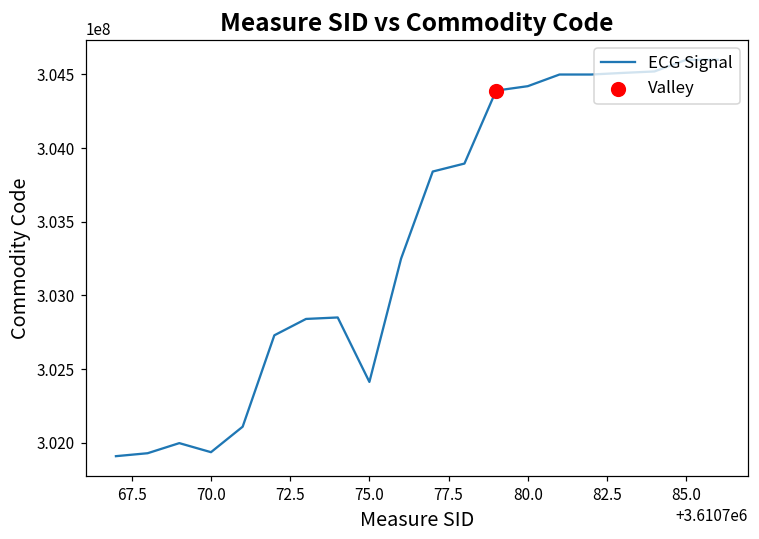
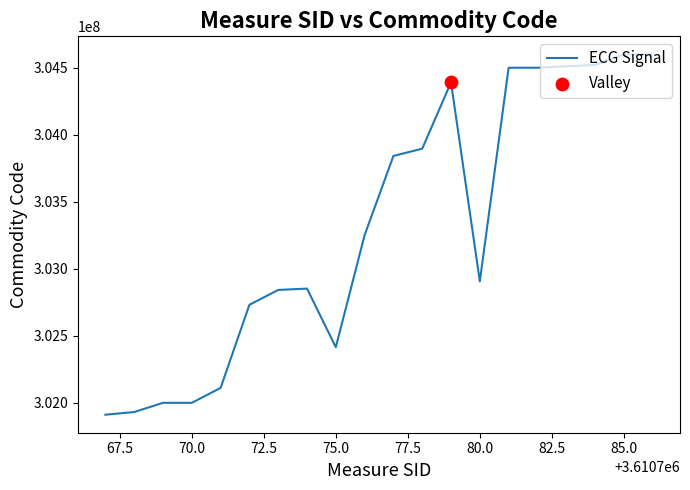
ECG Signal, 70.0: 301940000 -> 302000000
ECG Signal, 80.0: 304420000 -> 302910000
